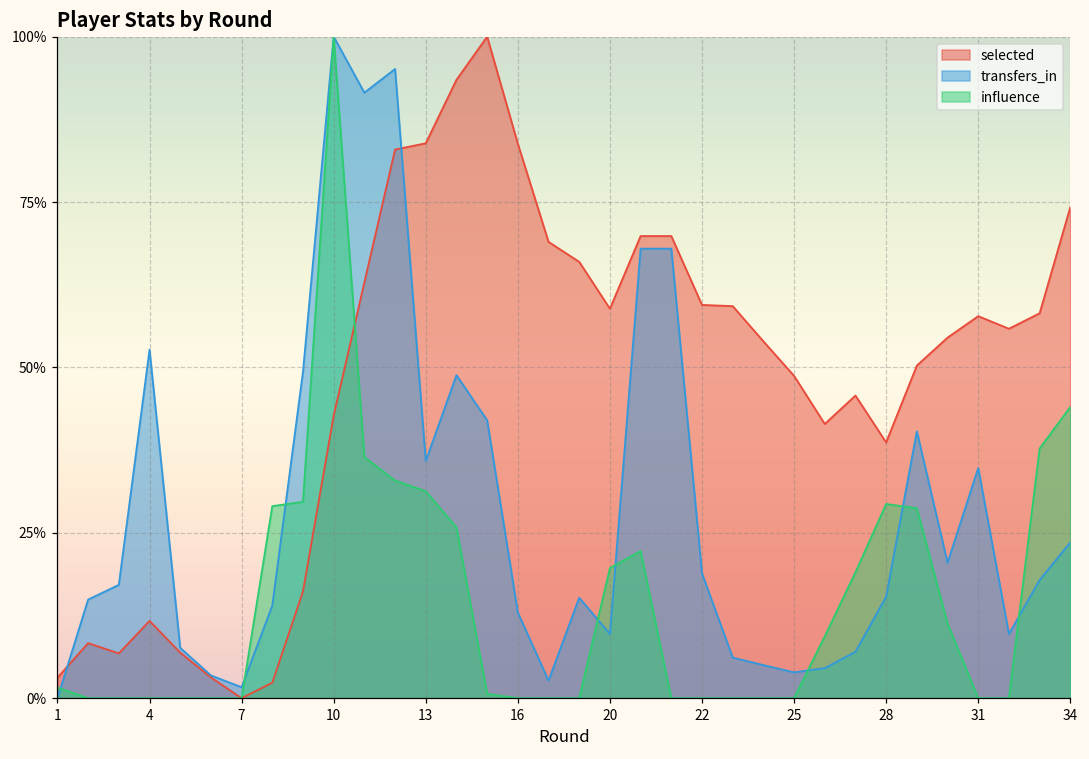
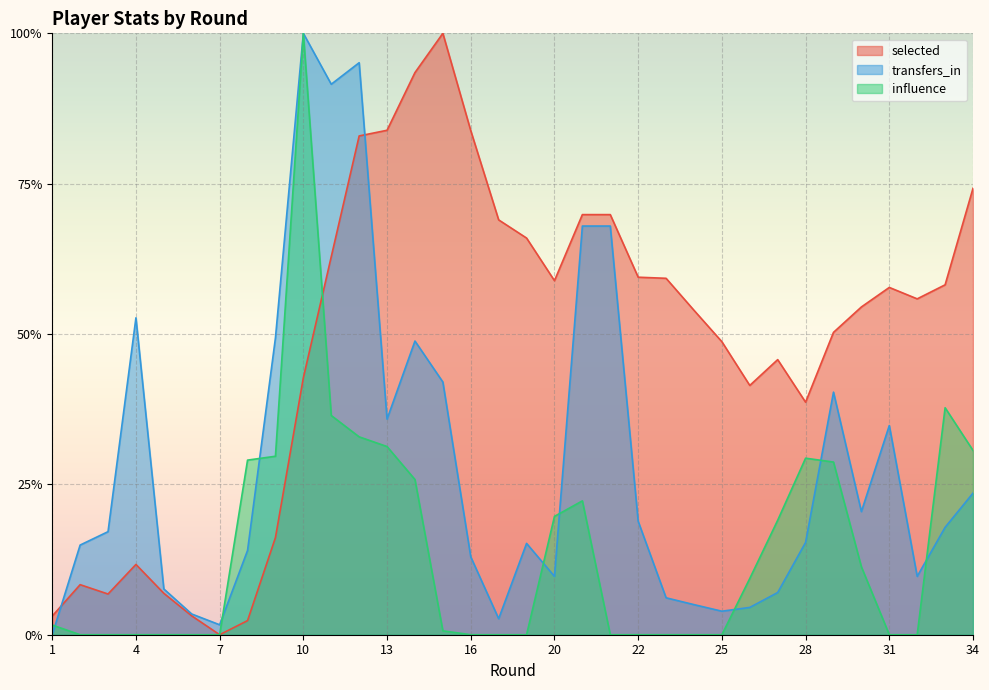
influence, 34: 44% -> 31%
